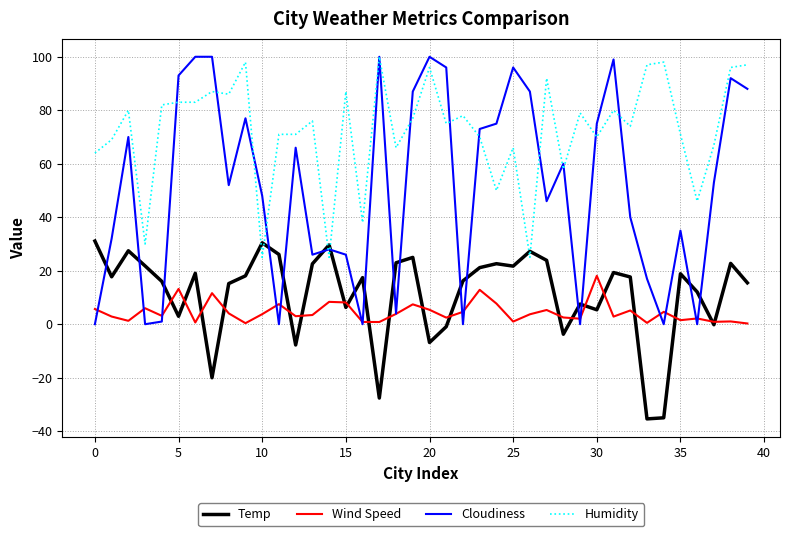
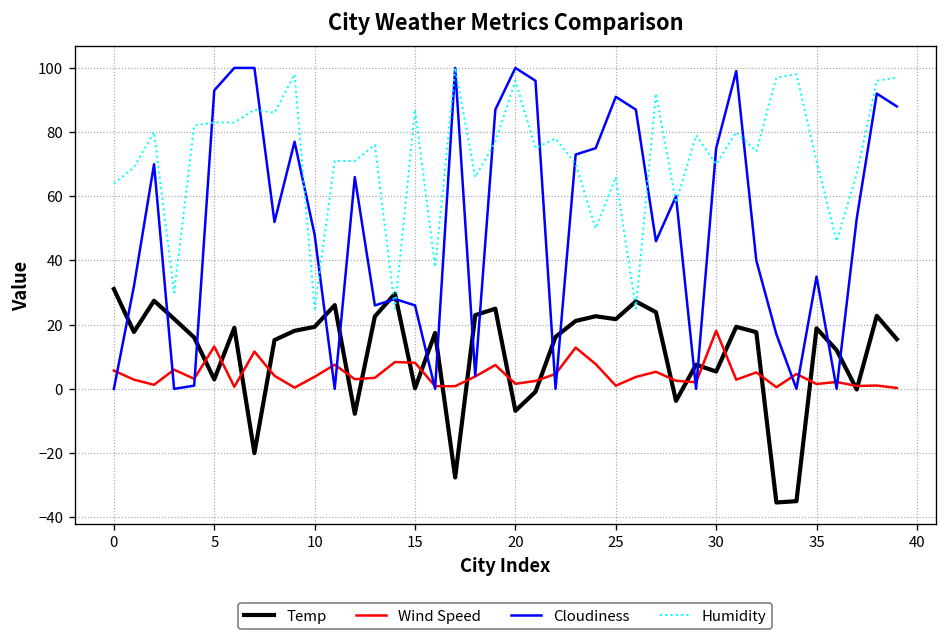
Temp, 10: 30 -> 19
Temp, 15: 6 -> 0
Wind Speed, 20: 5 -> 2
Cloudiness, 25: 96 -> 91
